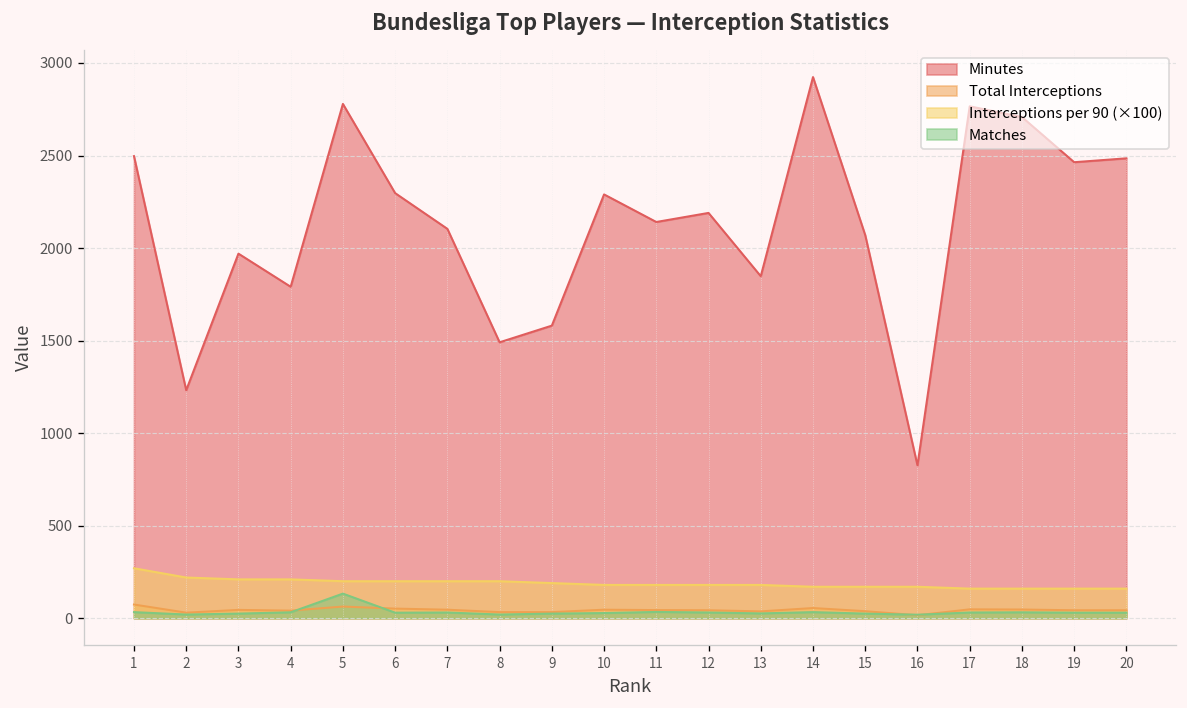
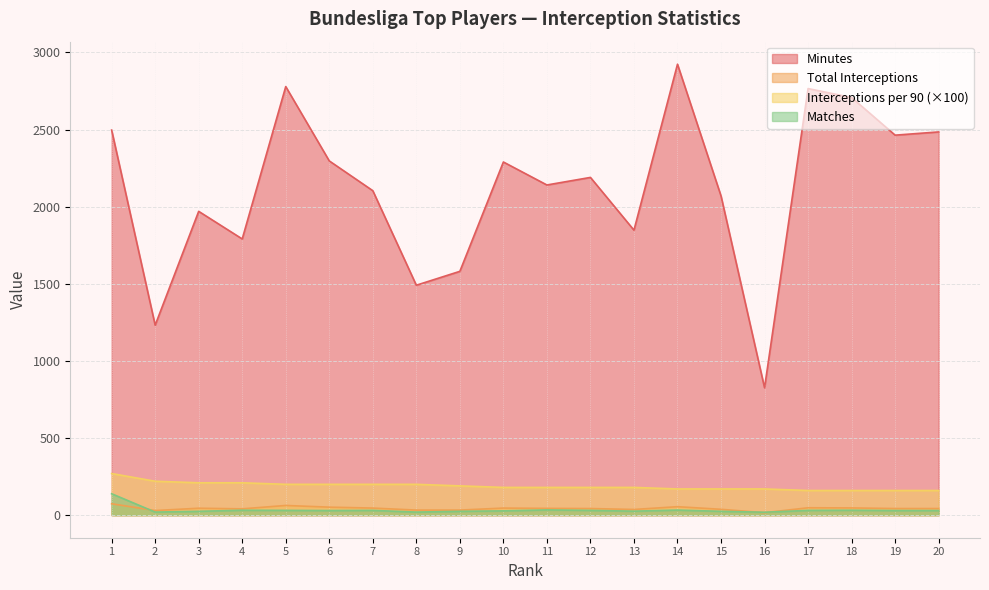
Matches, 1: 30 -> 140
Matches, 5: 130 -> 30
